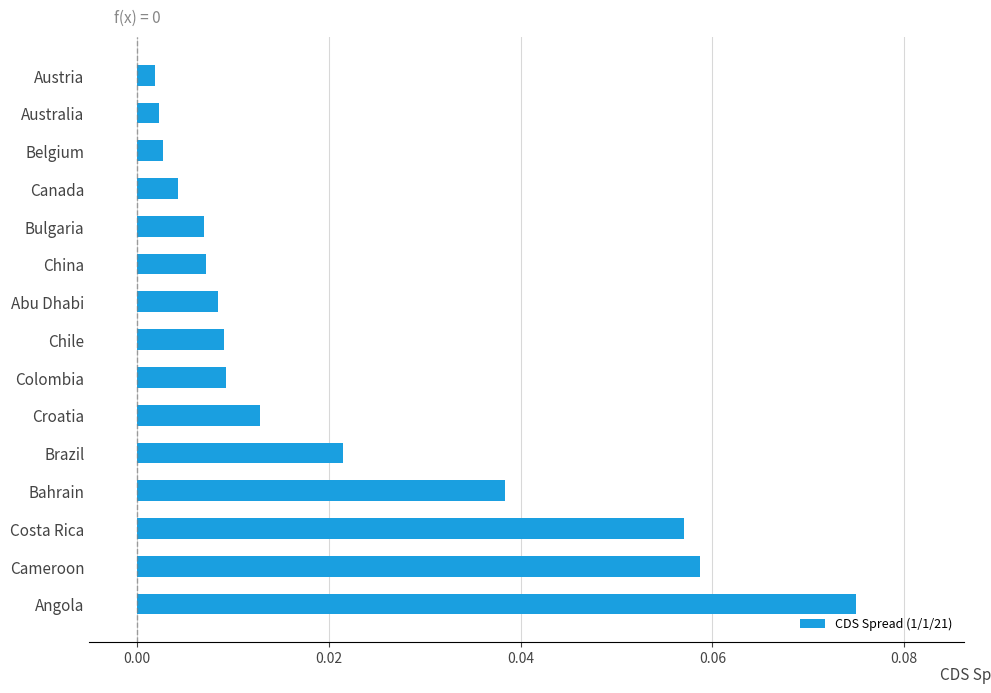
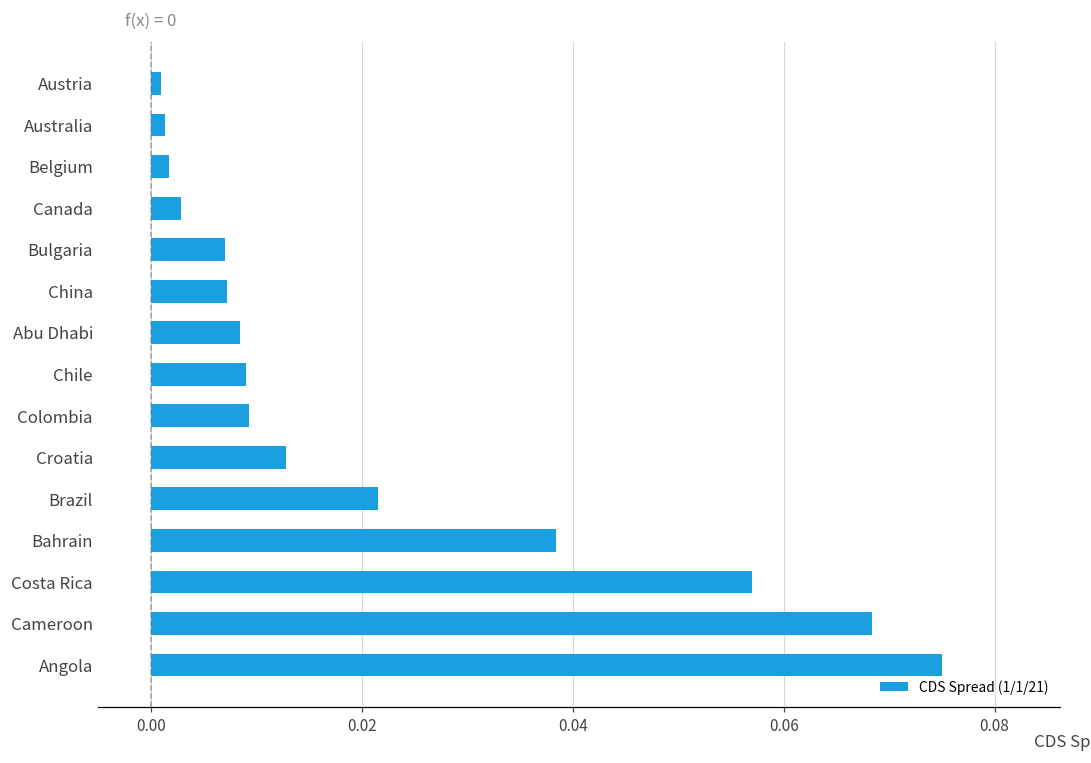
Austria: 0.002 -> 0.001
Australia: 0.002 -> 0.001
Belgium: 0.003 -> 0.002
Canada: 0.004 -> 0.003
Cameroon: 0.059 -> 0.068
